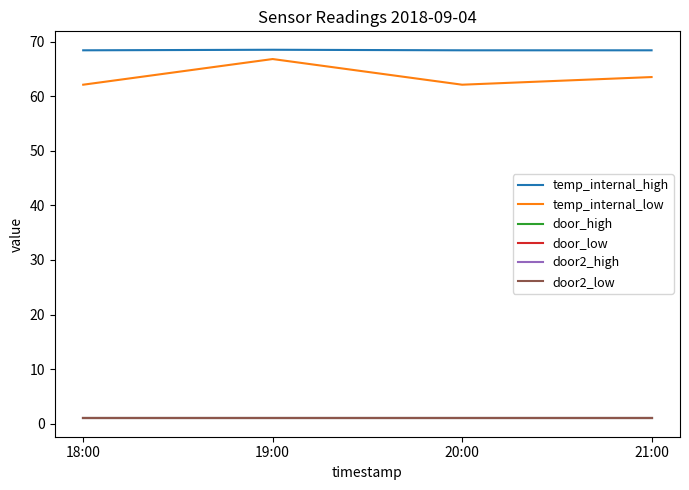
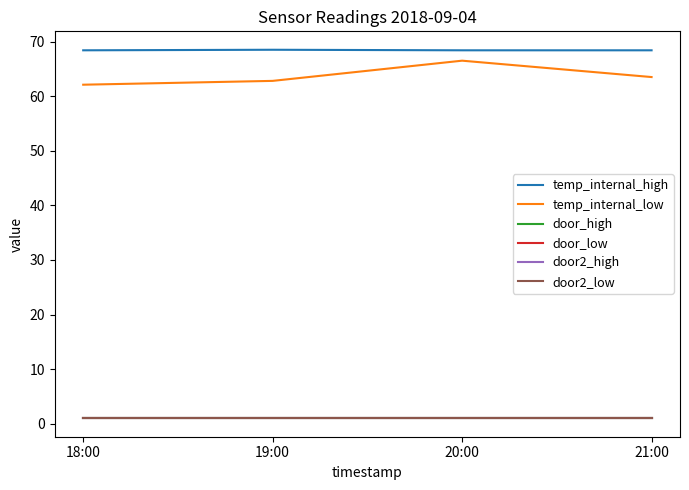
temp_internal_low, 19:00: 67 -> 63
temp_internal_low, 20:00: 62 -> 67
